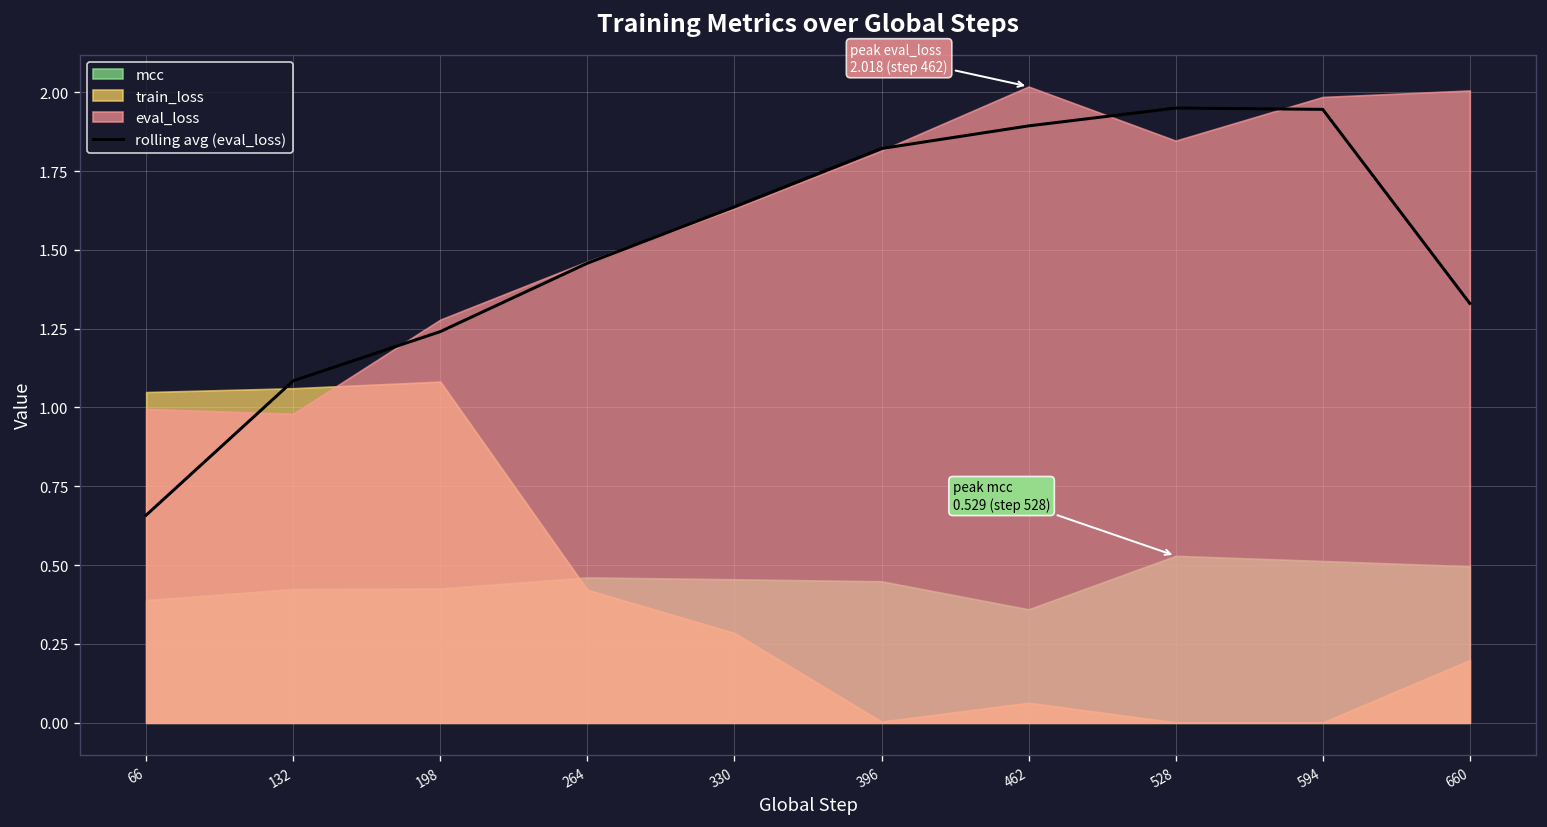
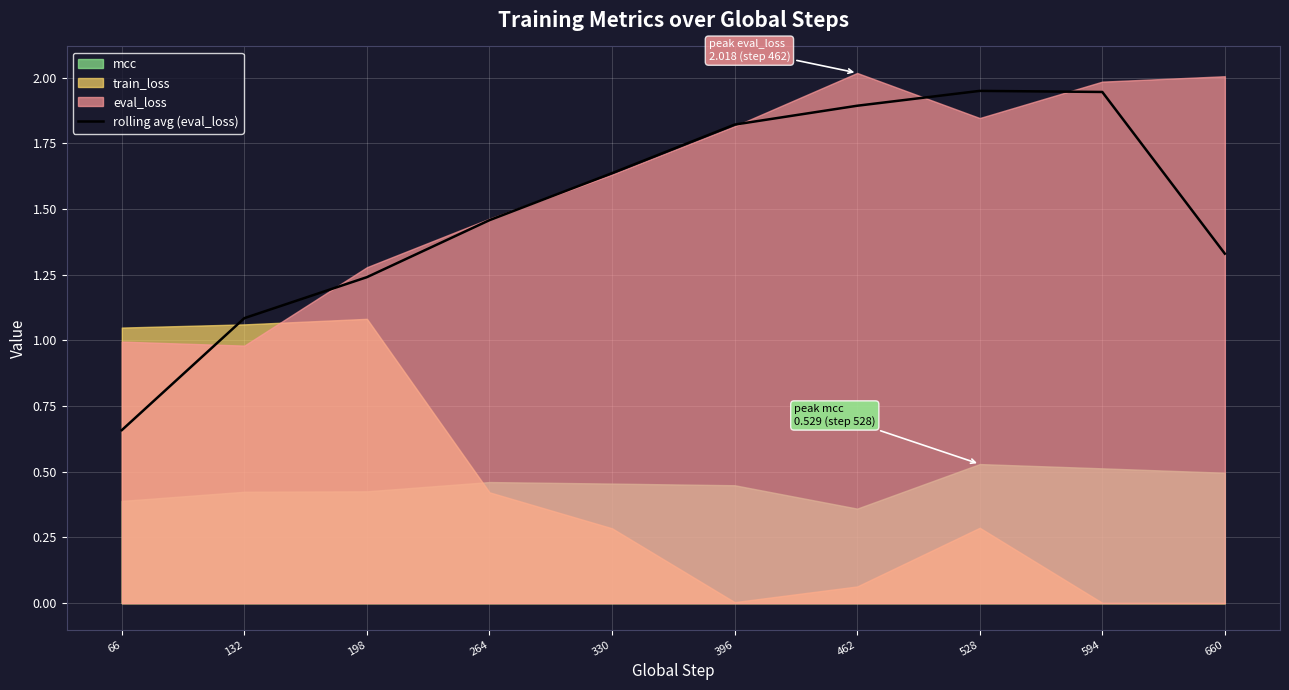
train_loss, 528: 0.00 -> 0.29
train_loss, 660: 0.20 -> 0.00
